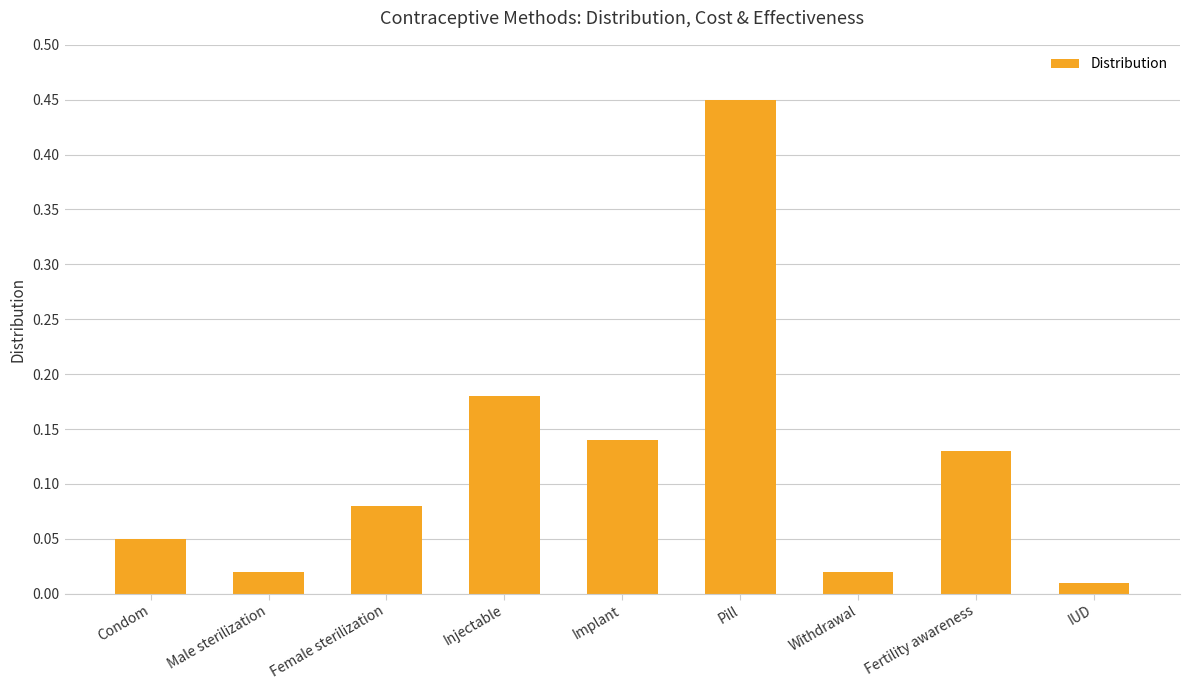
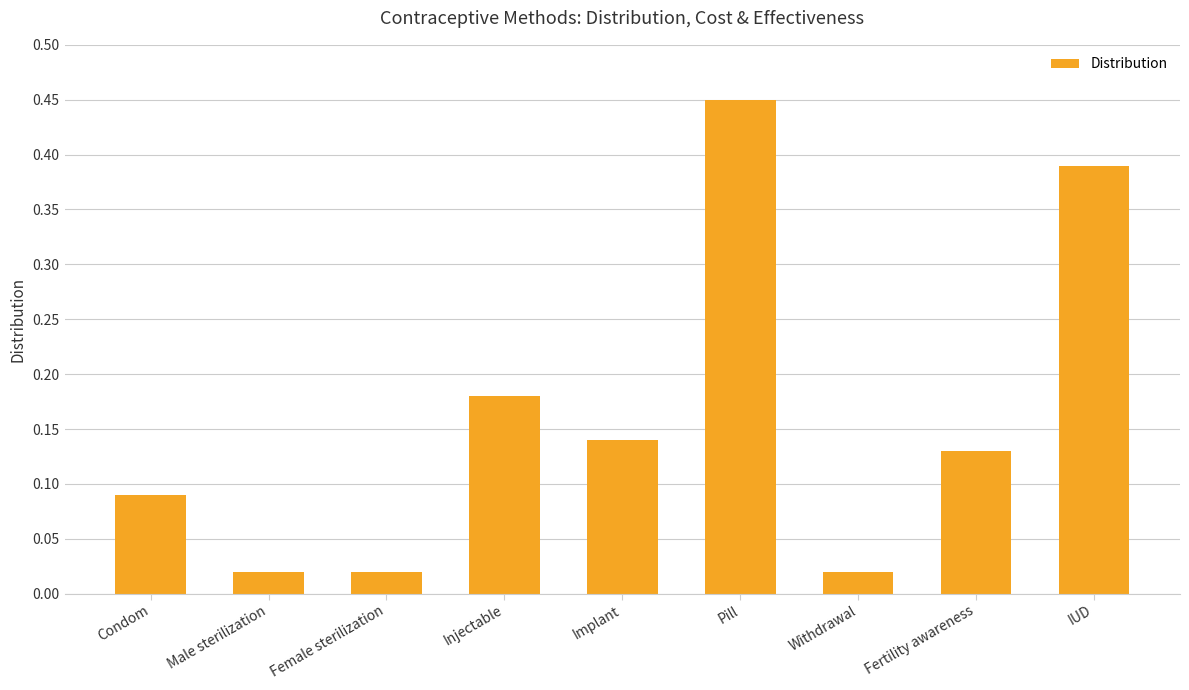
Condom: 0.05 -> 0.09
Female sterilization: 0.08 -> 0.02
IUD: 0.01 -> 0.39
